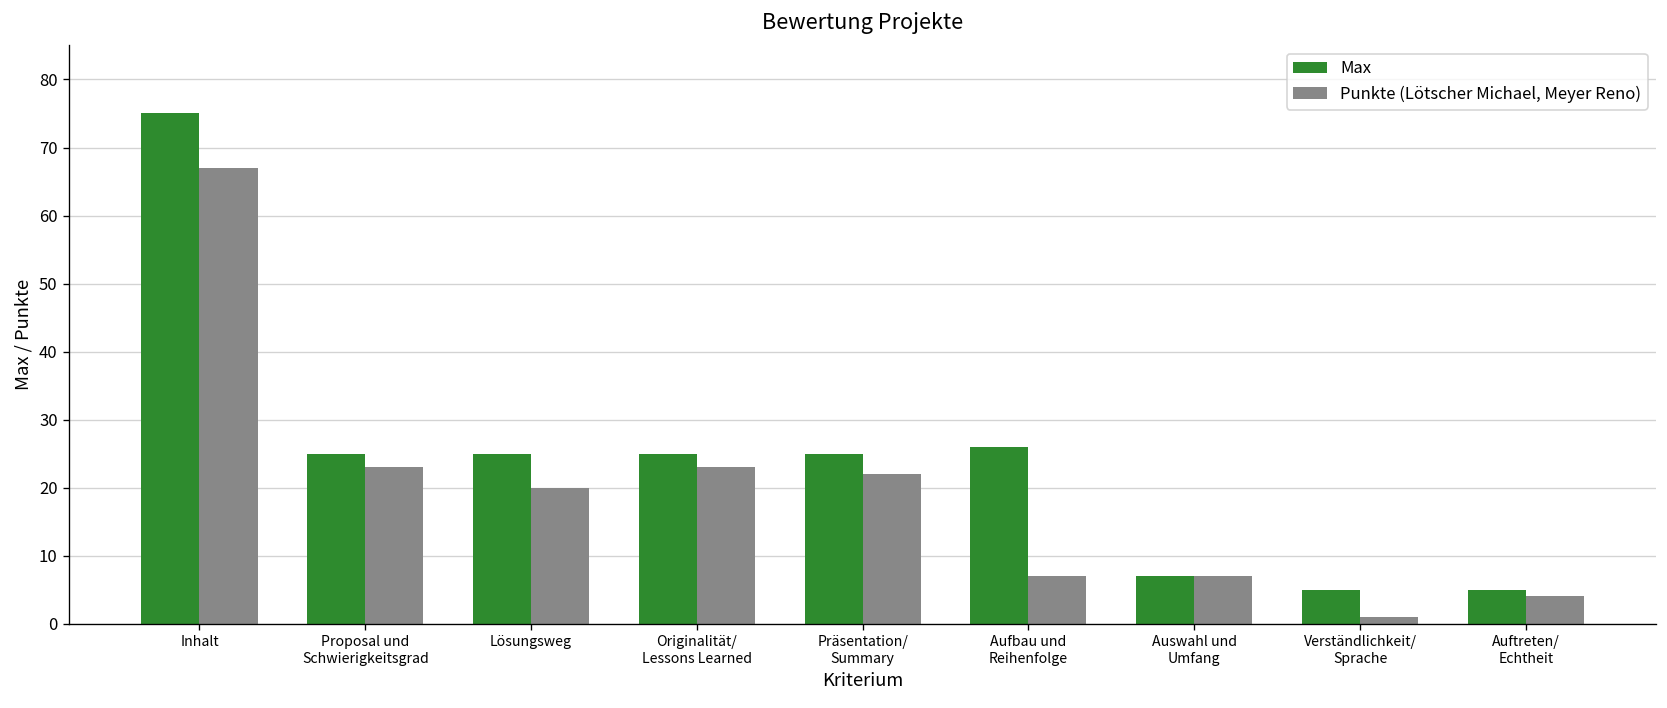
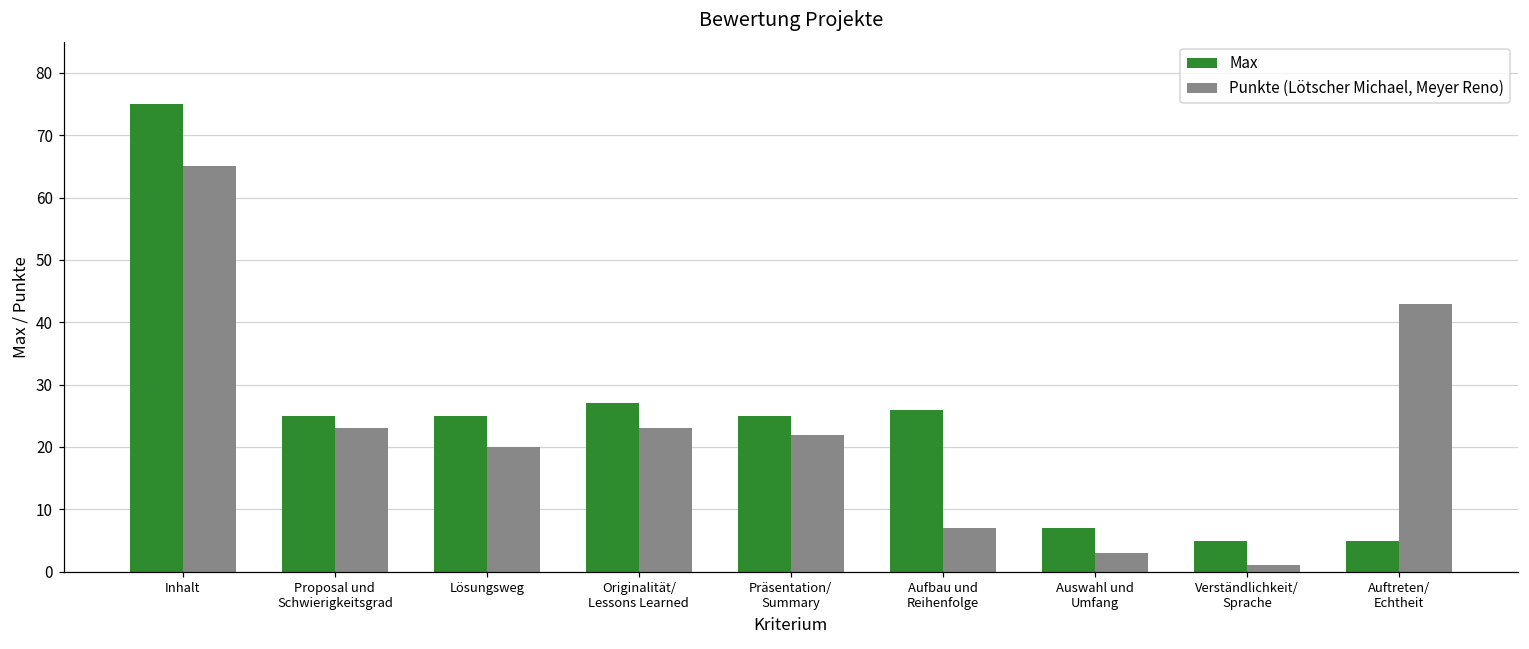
Punkte (Lötscher Michael, Meyer Reno), Inhalt: 67 -> 65
Max, Originalität/ Lessons Learned: 25 -> 27
Punkte (Lötscher Michael, Meyer Reno), Auswahl und Umfang: 7 -> 3
Punkte (Lötscher Michael, Meyer Reno), Auftreten/ Echtheit: 4 -> 43
